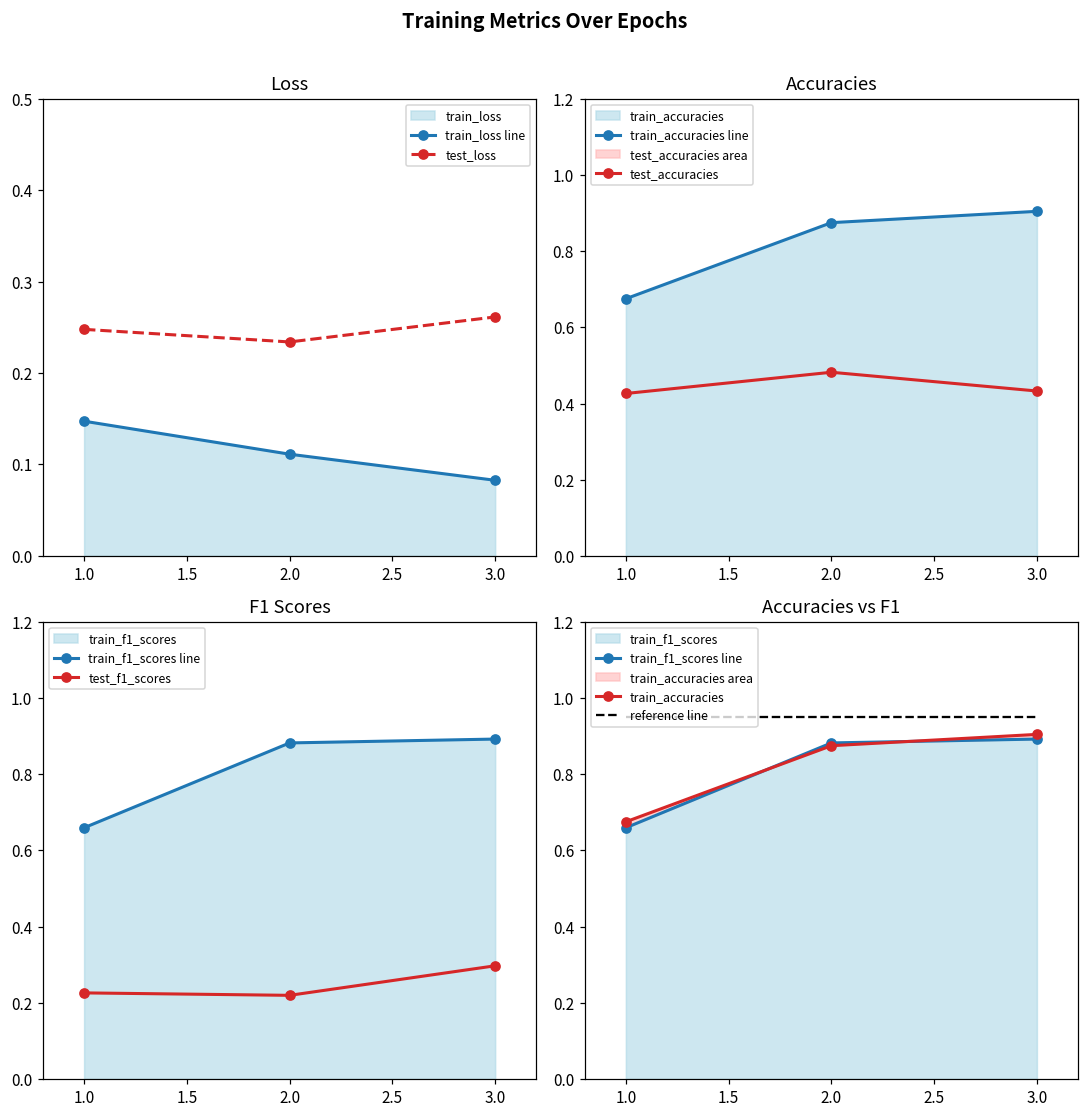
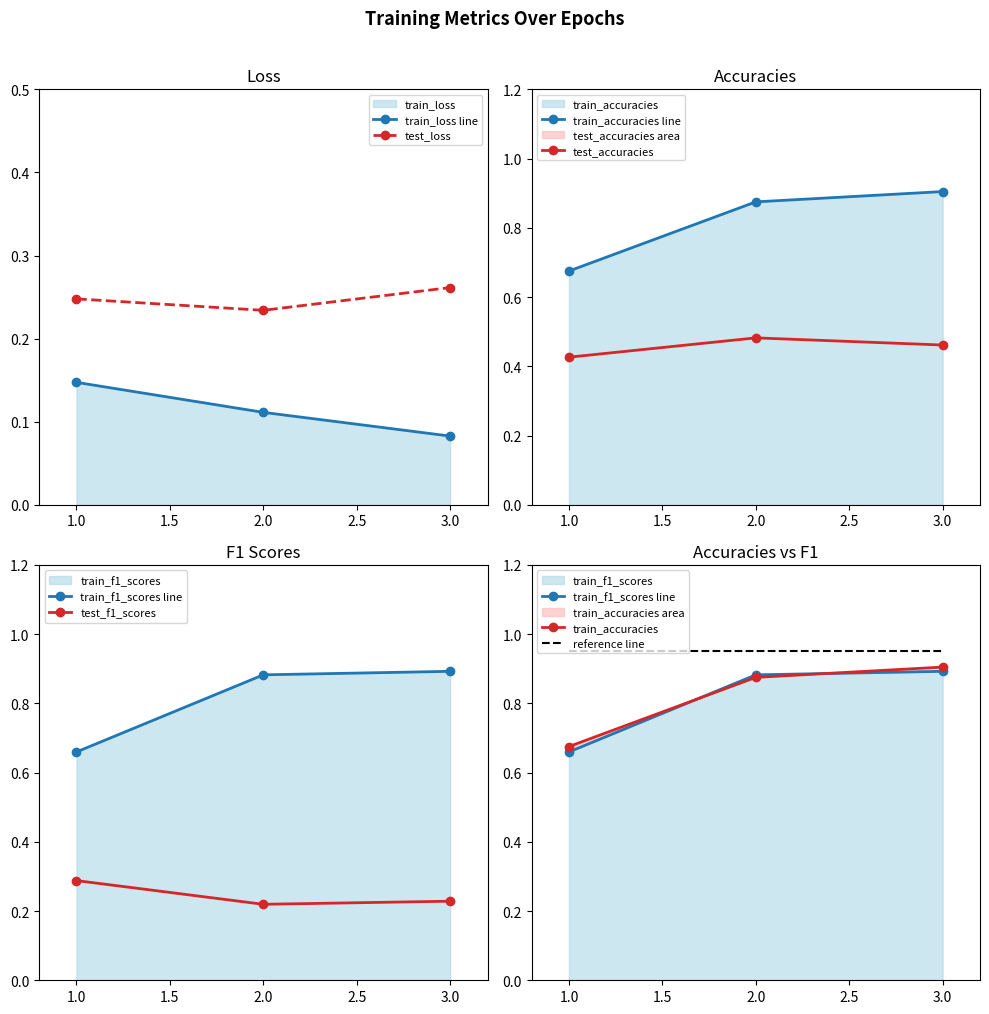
Accuracies, test_accuracies, 3.0: 0.43 -> 0.46
F1 Scores, test_f1_scores, 1.0: 0.23 -> 0.29
F1 Scores, test_f1_scores, 3.0: 0.30 -> 0.23
